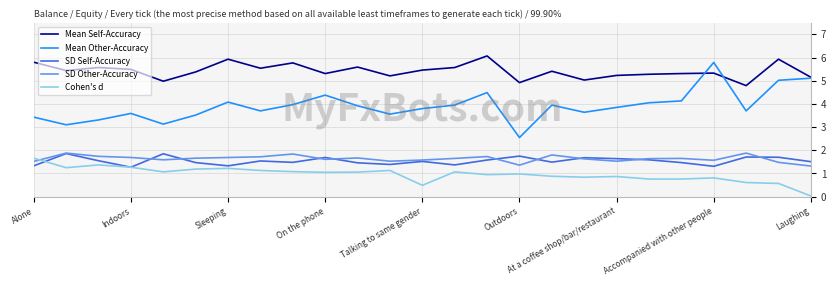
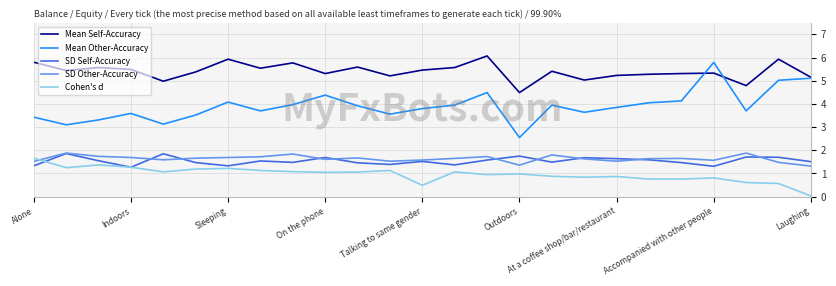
Mean Self-Accuracy, Outdoors: 4.9 -> 4.5
